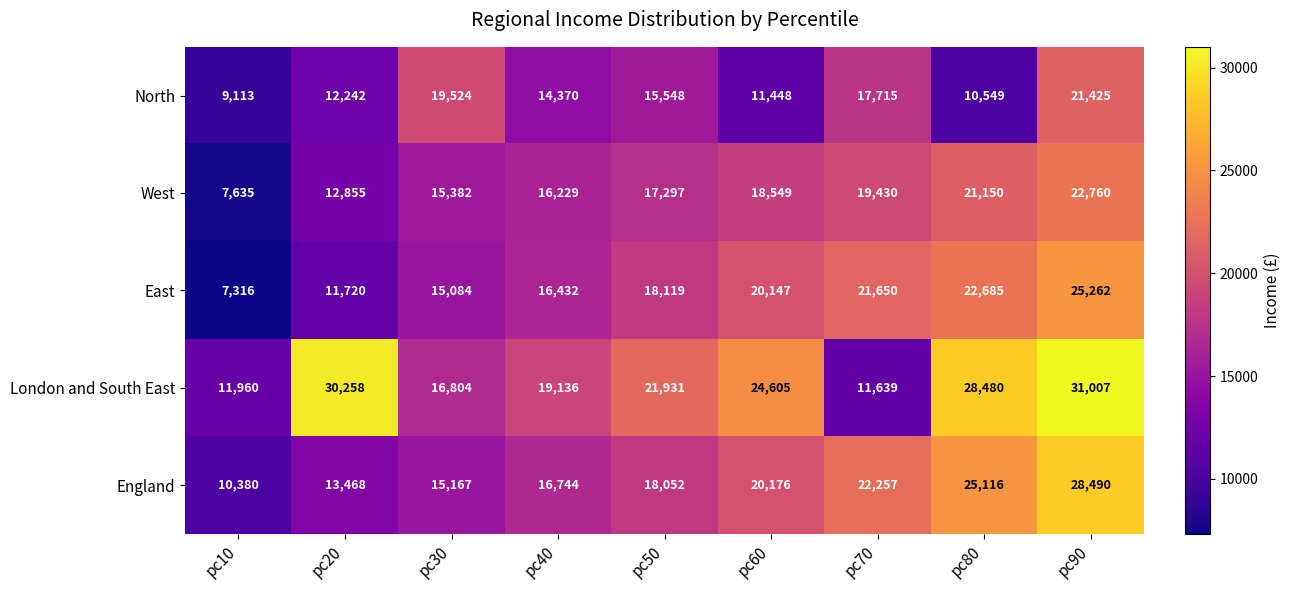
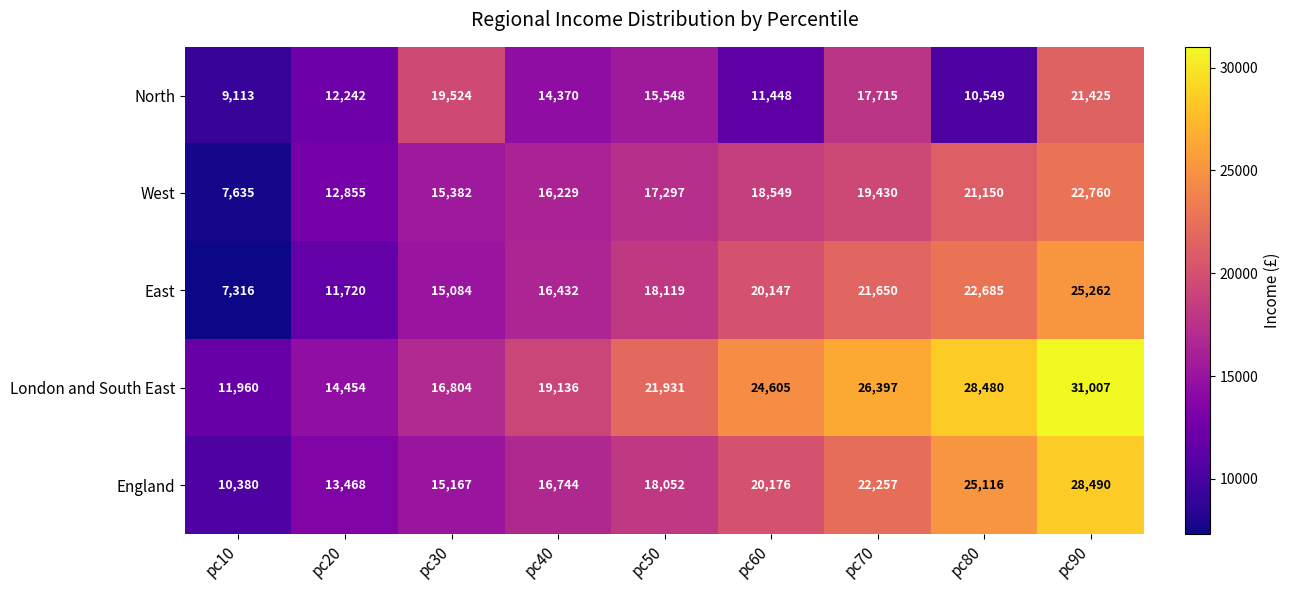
London and South East, pc20: 30,258 -> 14,454
London and South East, pc70: 11,639 -> 26,397
